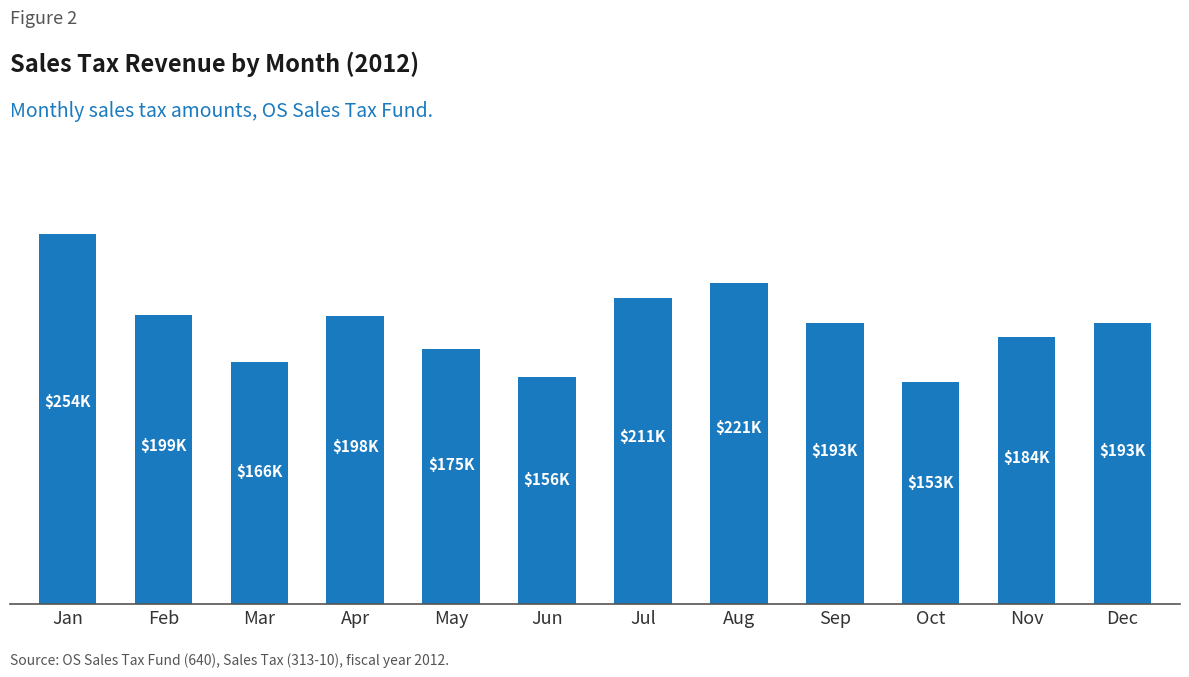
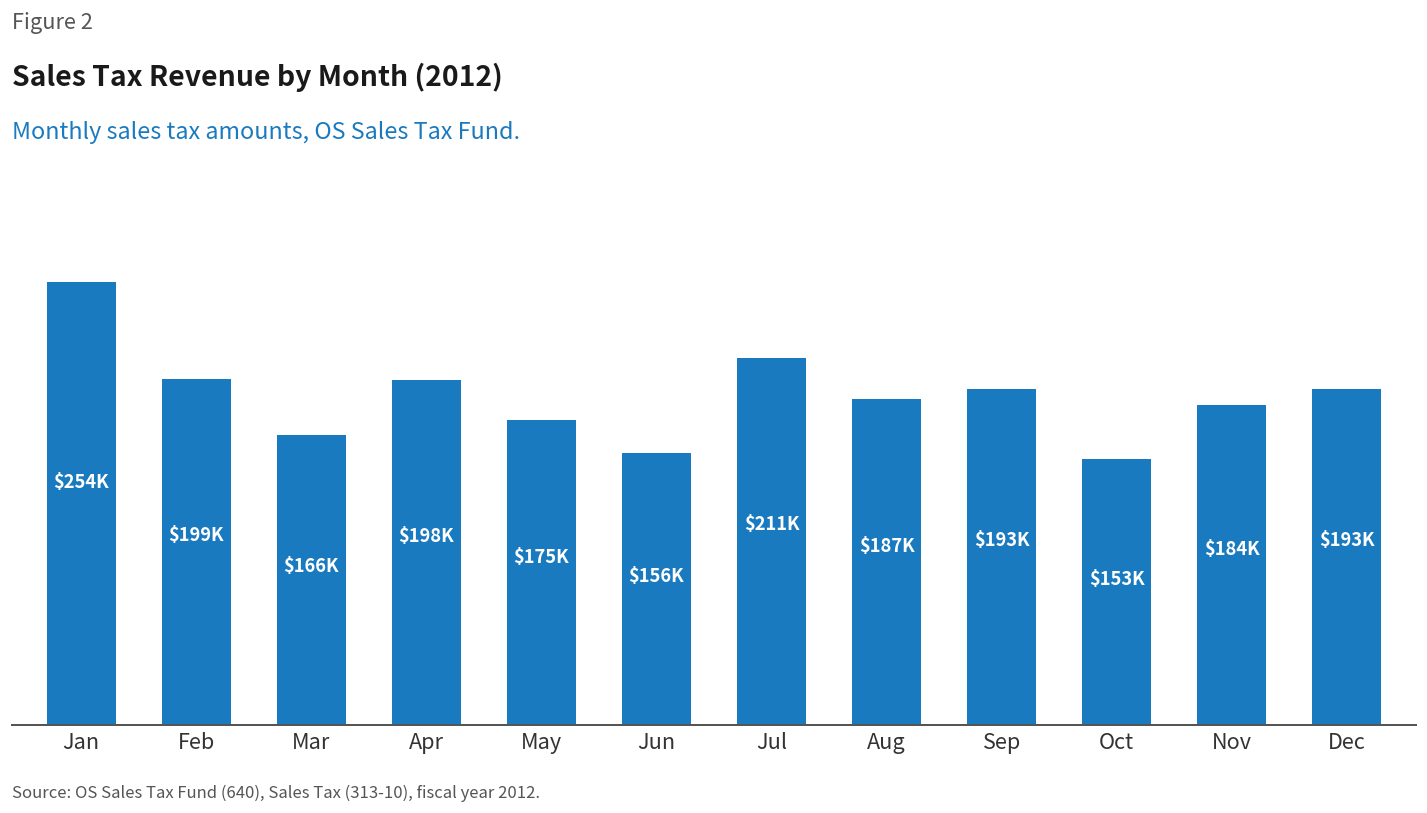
Aug: $221K -> $187K
